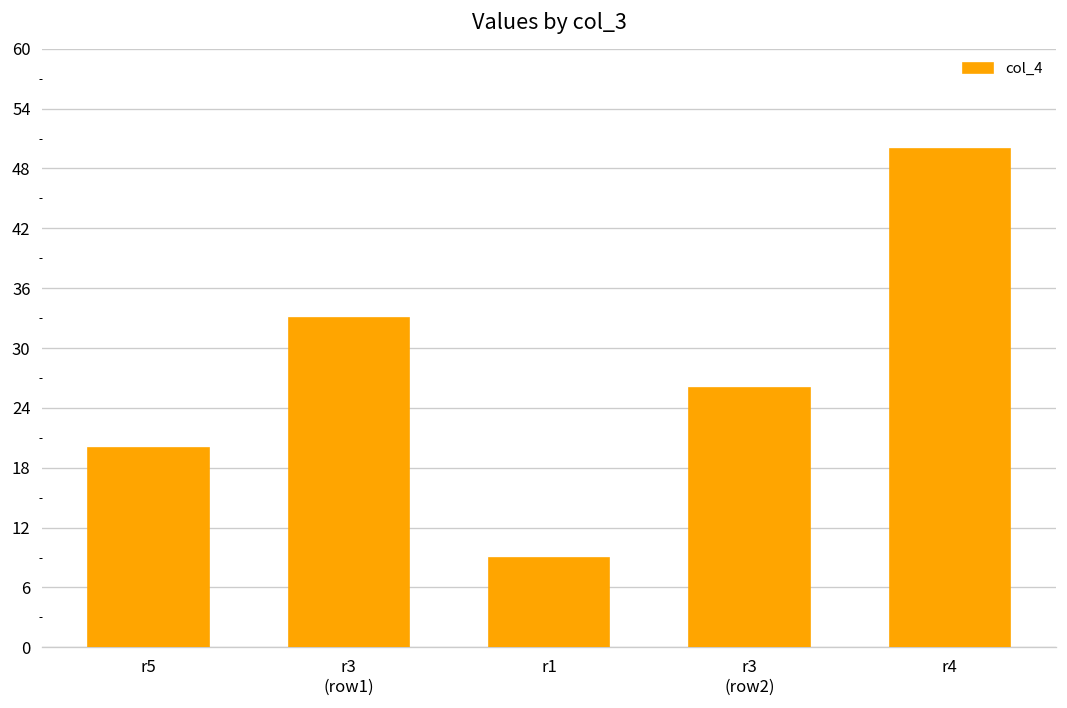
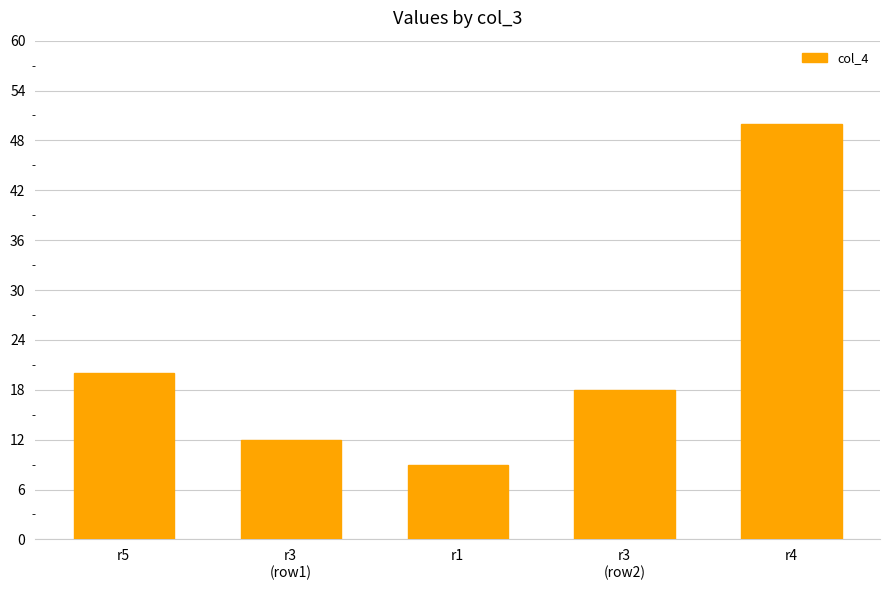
r3 (row1): 33 -> 12
r3 (row2): 26 -> 18
